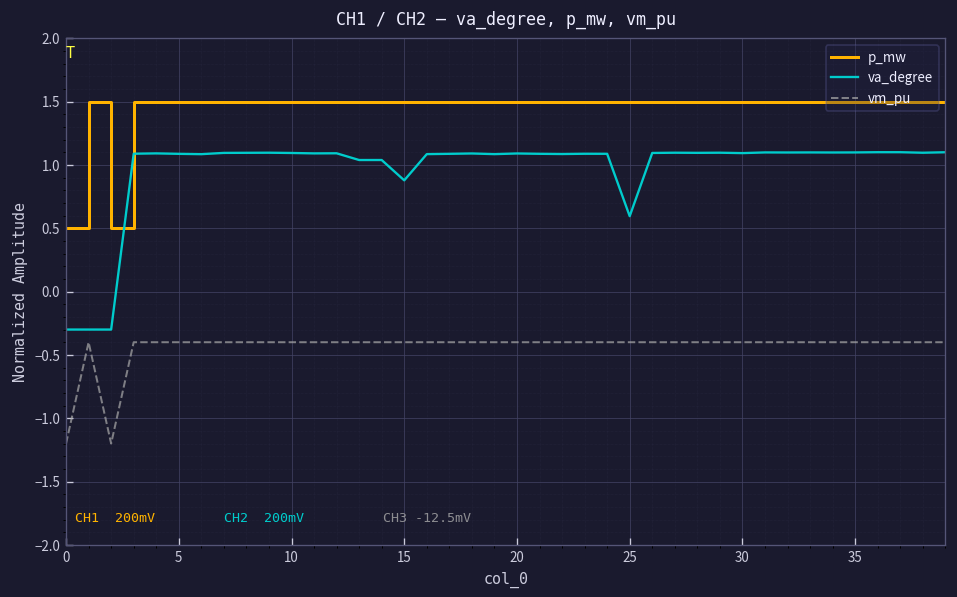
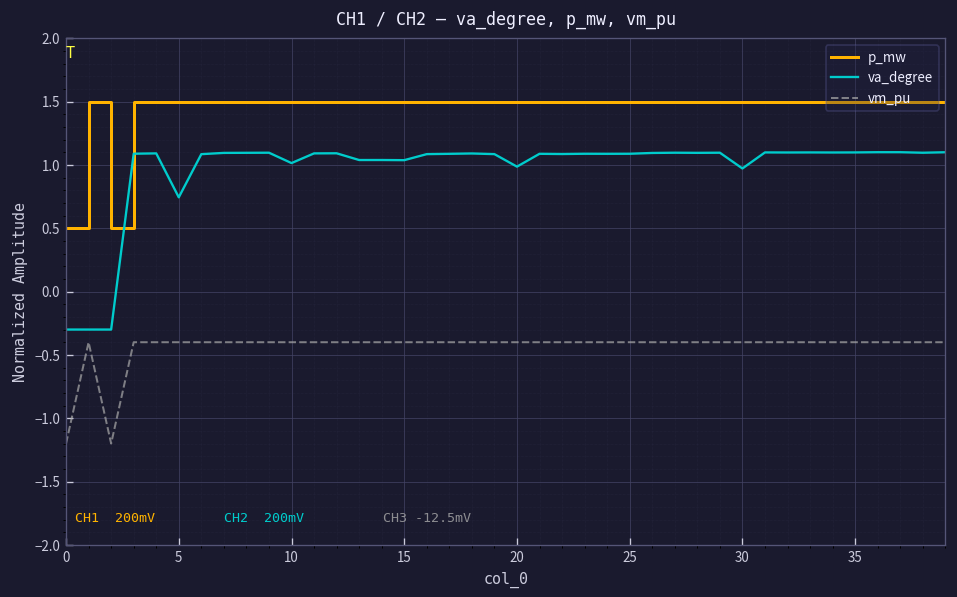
va_degree, 5: 1.09 -> 0.74
va_degree, 10: 1.09 -> 1.01
va_degree, 15: 0.88 -> 1.04
va_degree, 20: 1.09 -> 0.99
va_degree, 25: 0.60 -> 1.09
va_degree, 30: 1.09 -> 0.97
